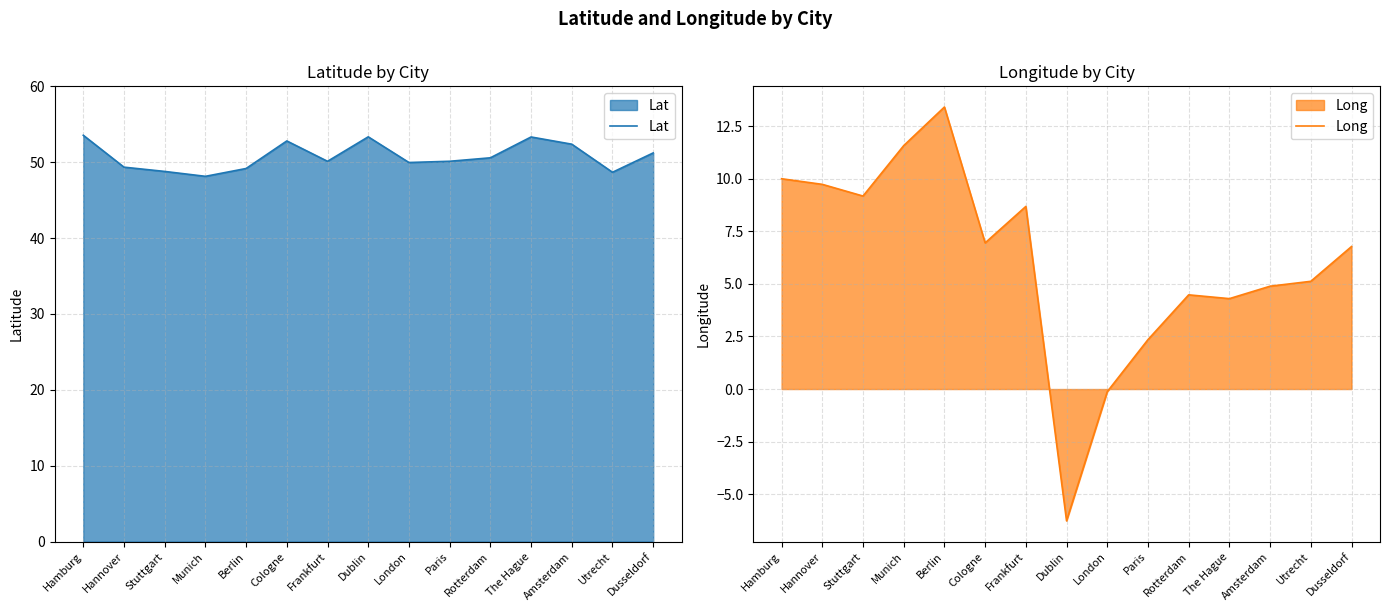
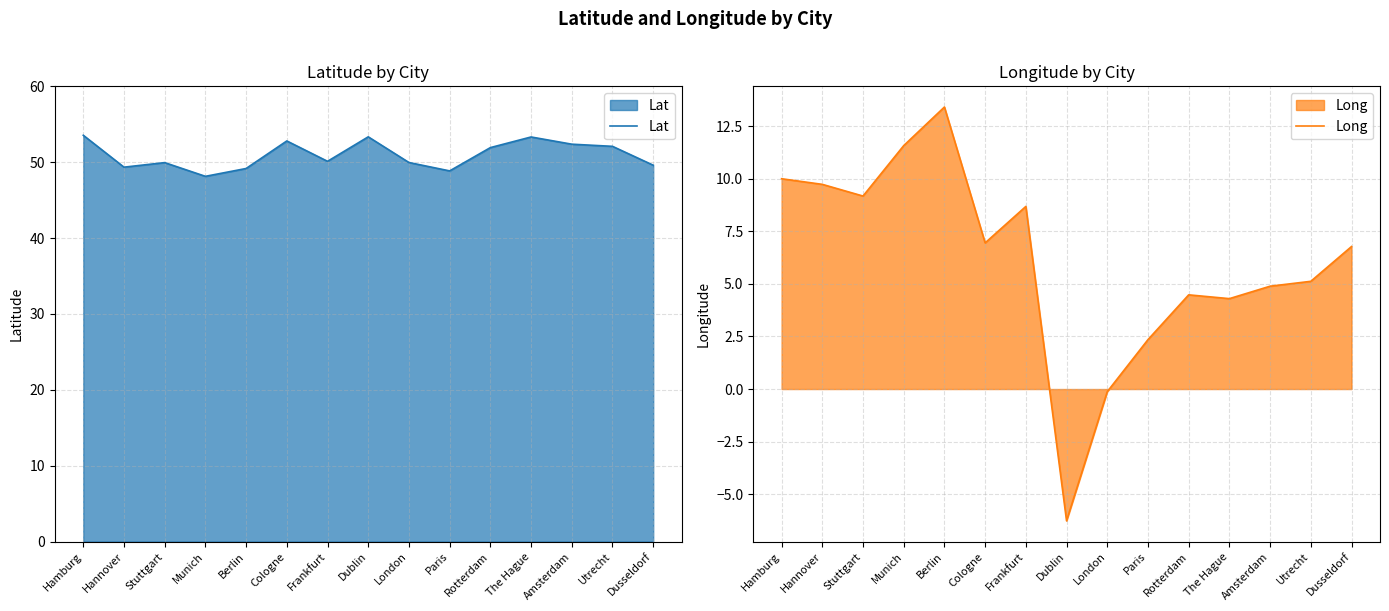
Latitude by City, Stuttgart: 49 -> 50
Latitude by City, Paris: 50 -> 49
Latitude by City, Rotterdam: 51 -> 52
Latitude by City, Utrecht: 49 -> 52
Latitude by City, Dusseldorf: 51 -> 50
